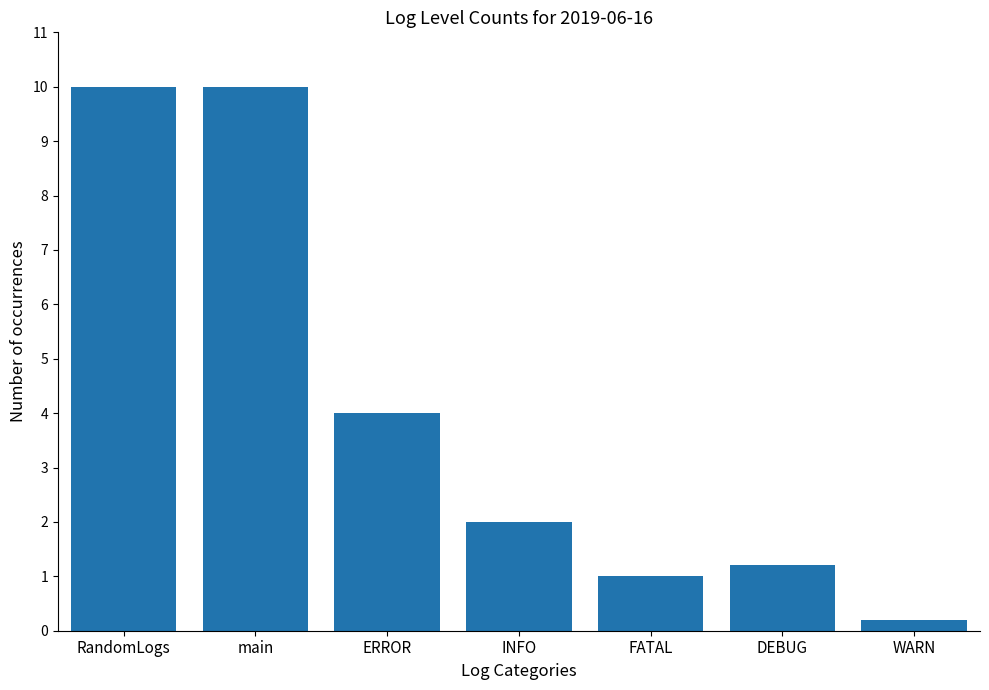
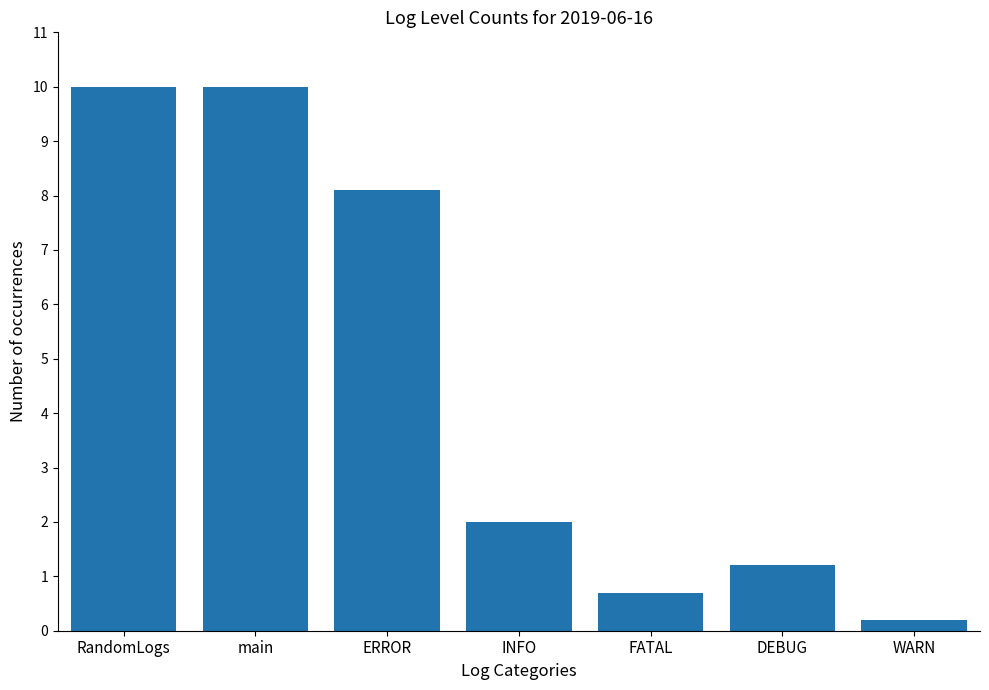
ERROR: 4.0 -> 8.1
FATAL: 1.0 -> 0.7
